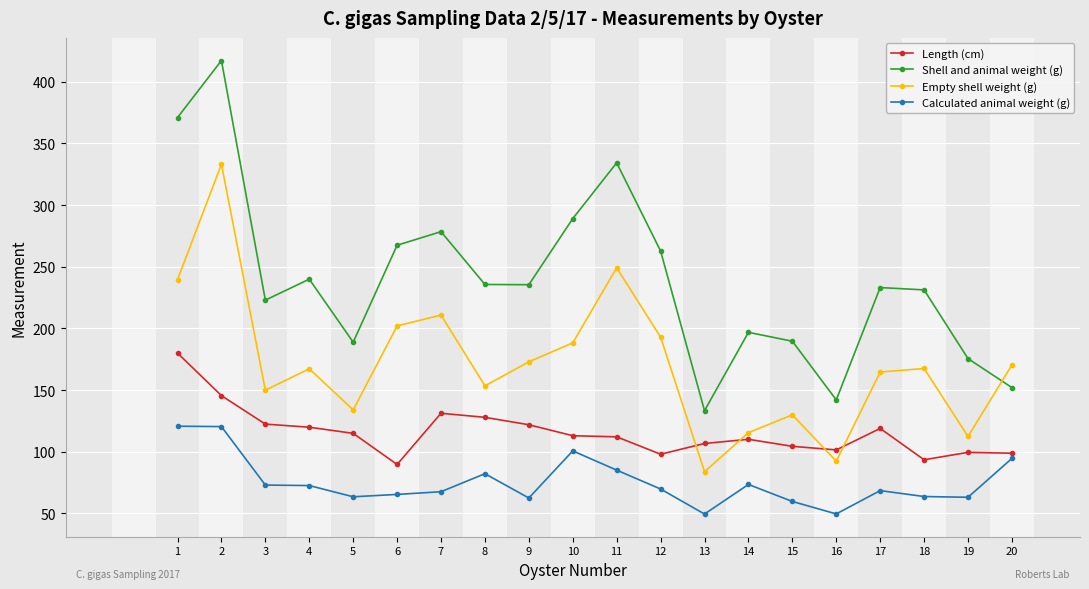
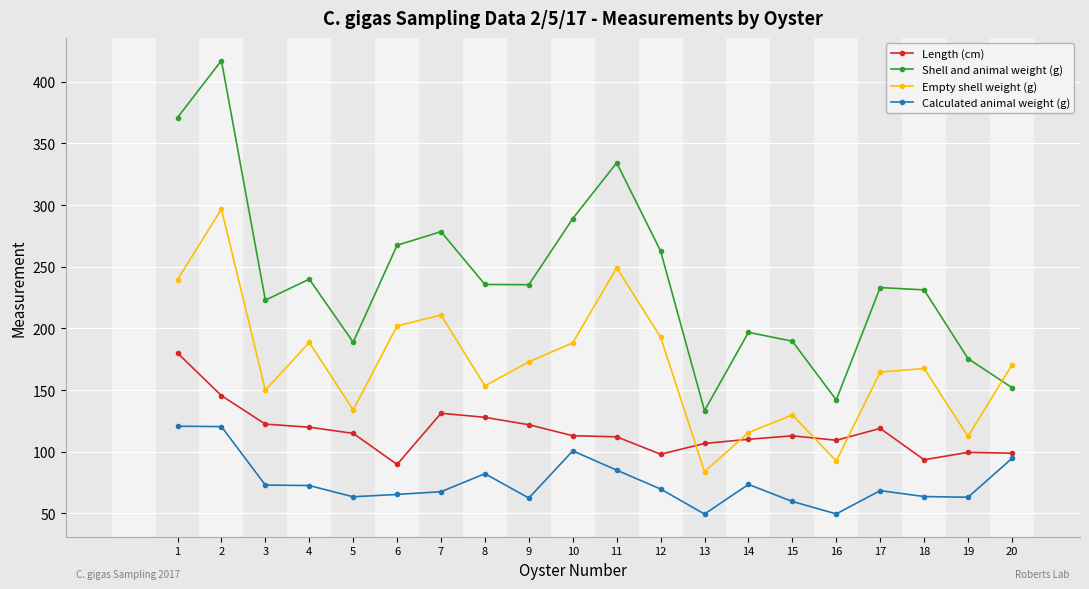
Empty shell weight (g), 2: 333 -> 297
Empty shell weight (g), 4: 167 -> 189
Length (cm), 15: 104 -> 113
Length (cm), 16: 102 -> 109
